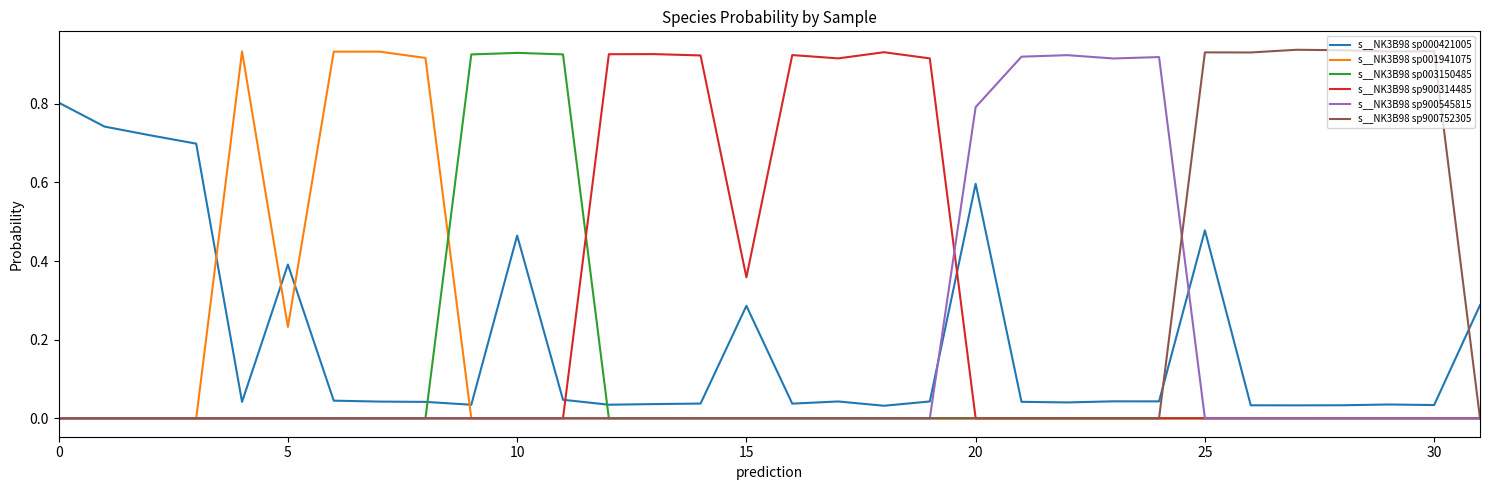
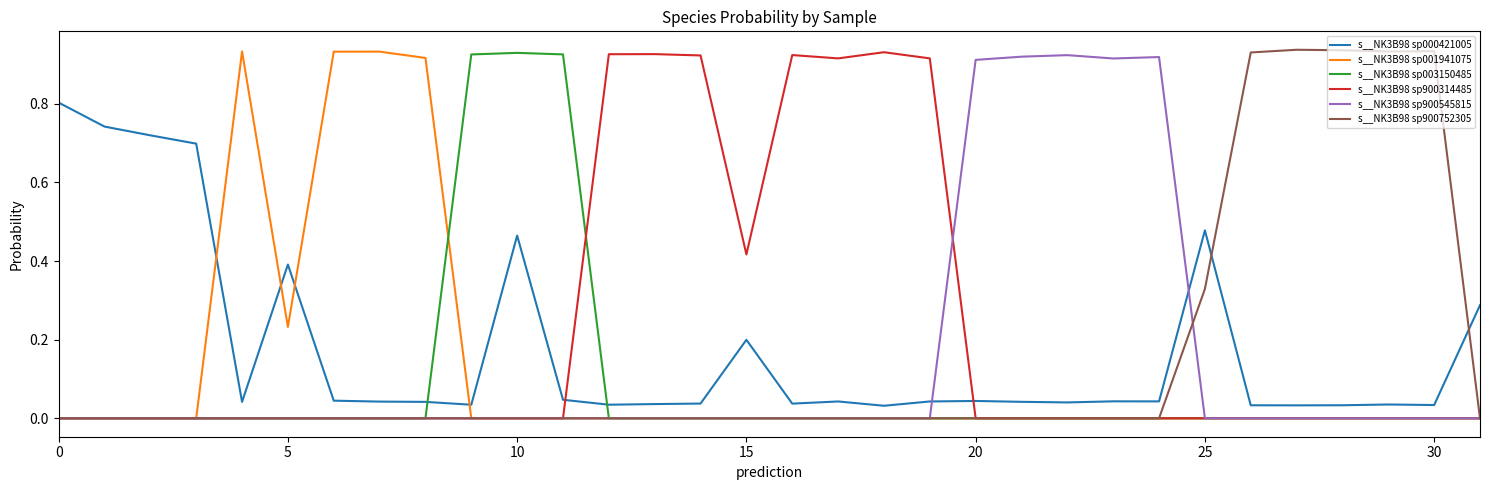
s__NK3B98 sp000421005, 15: 0.29 -> 0.20
s__NK3B98 sp900314485, 15: 0.36 -> 0.42
s__NK3B98 sp000421005, 20: 0.60 -> 0.04
s__NK3B98 sp900545815, 20: 0.79 -> 0.91
s__NK3B98 sp900752305, 25: 0.93 -> 0.33
